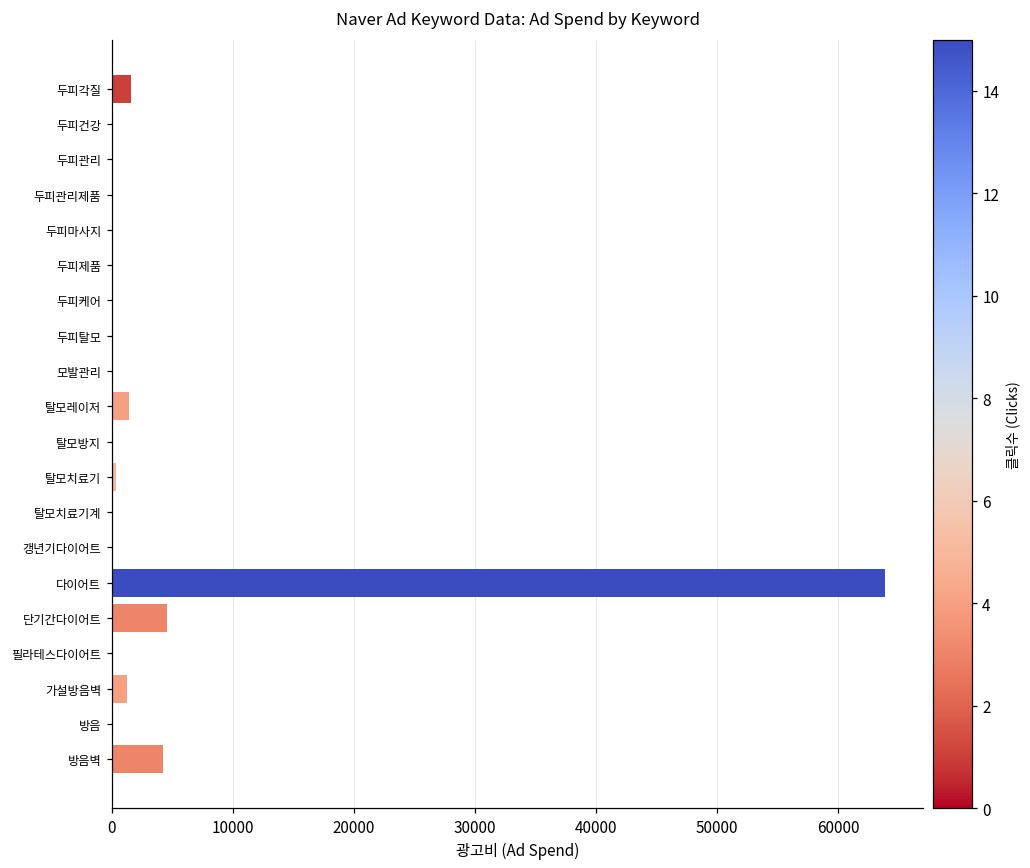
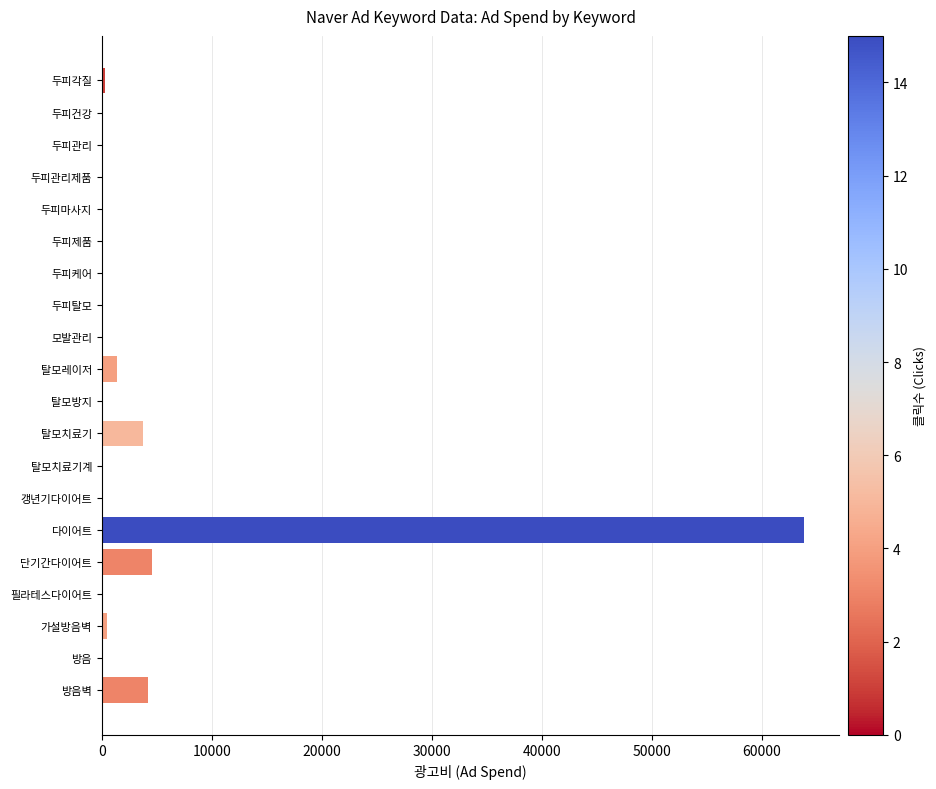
두피각질: 1600 -> 300
탈모치료기: 400 -> 3700
가설방음벽: 1200 -> 500
